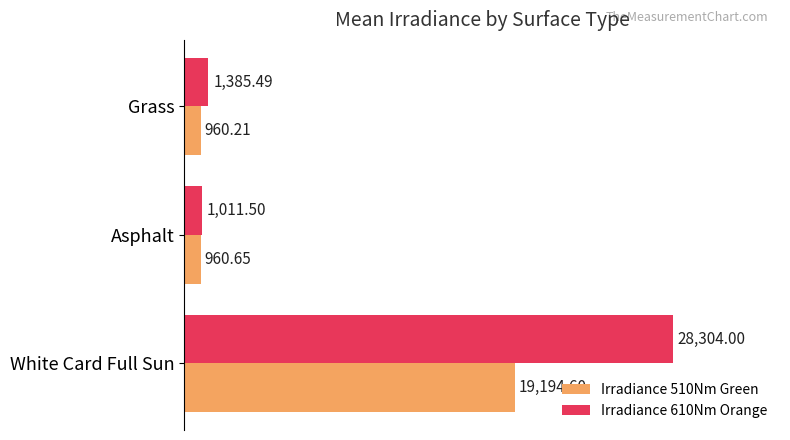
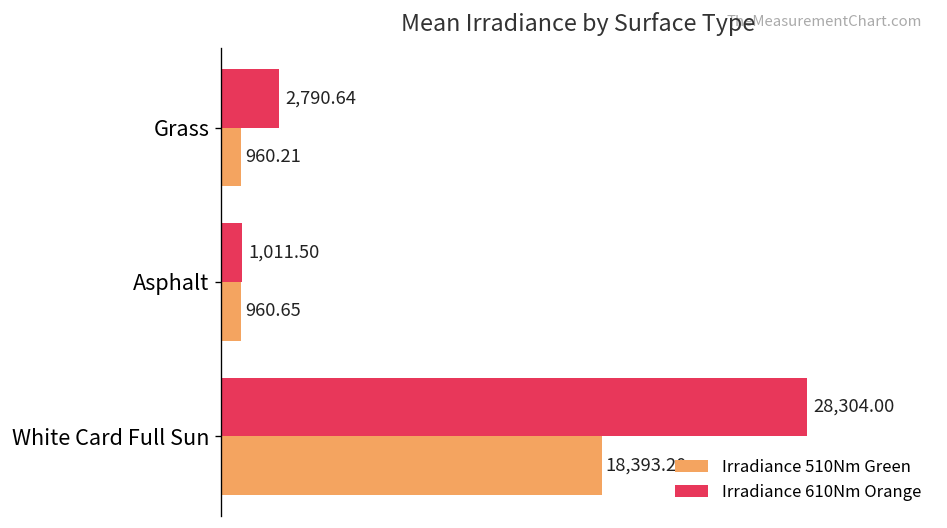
Irradiance 610Nm Orange, Grass: 1,385.49 -> 2,790.64
Irradiance 510Nm Green, White Card Full Sun: 19,194.60 -> 18,393.20
